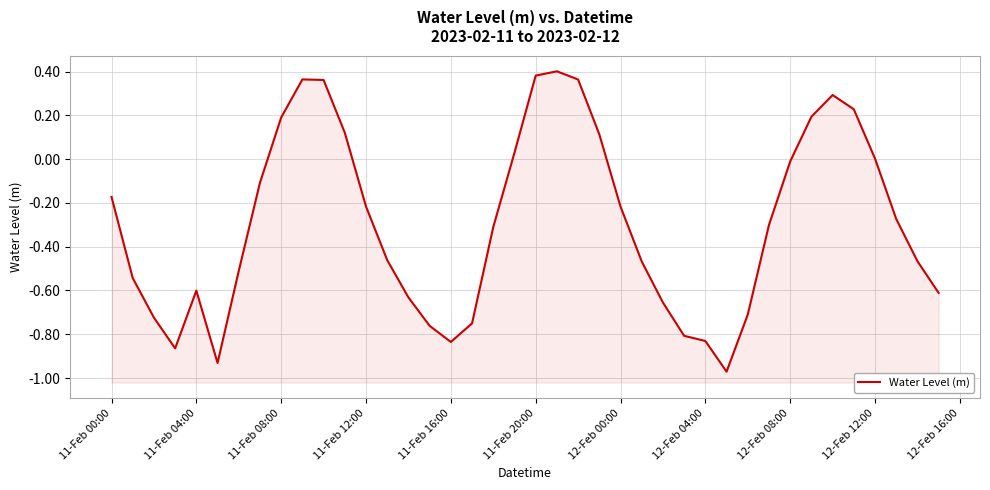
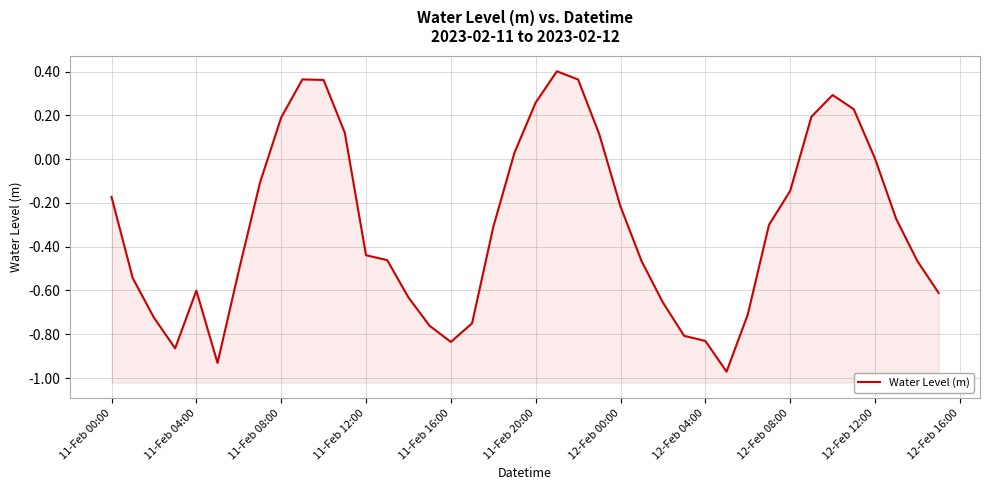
11-Feb 12:00: -0.22 -> -0.44
11-Feb 20:00: 0.38 -> 0.26
12-Feb 08:00: -0.01 -> -0.15
